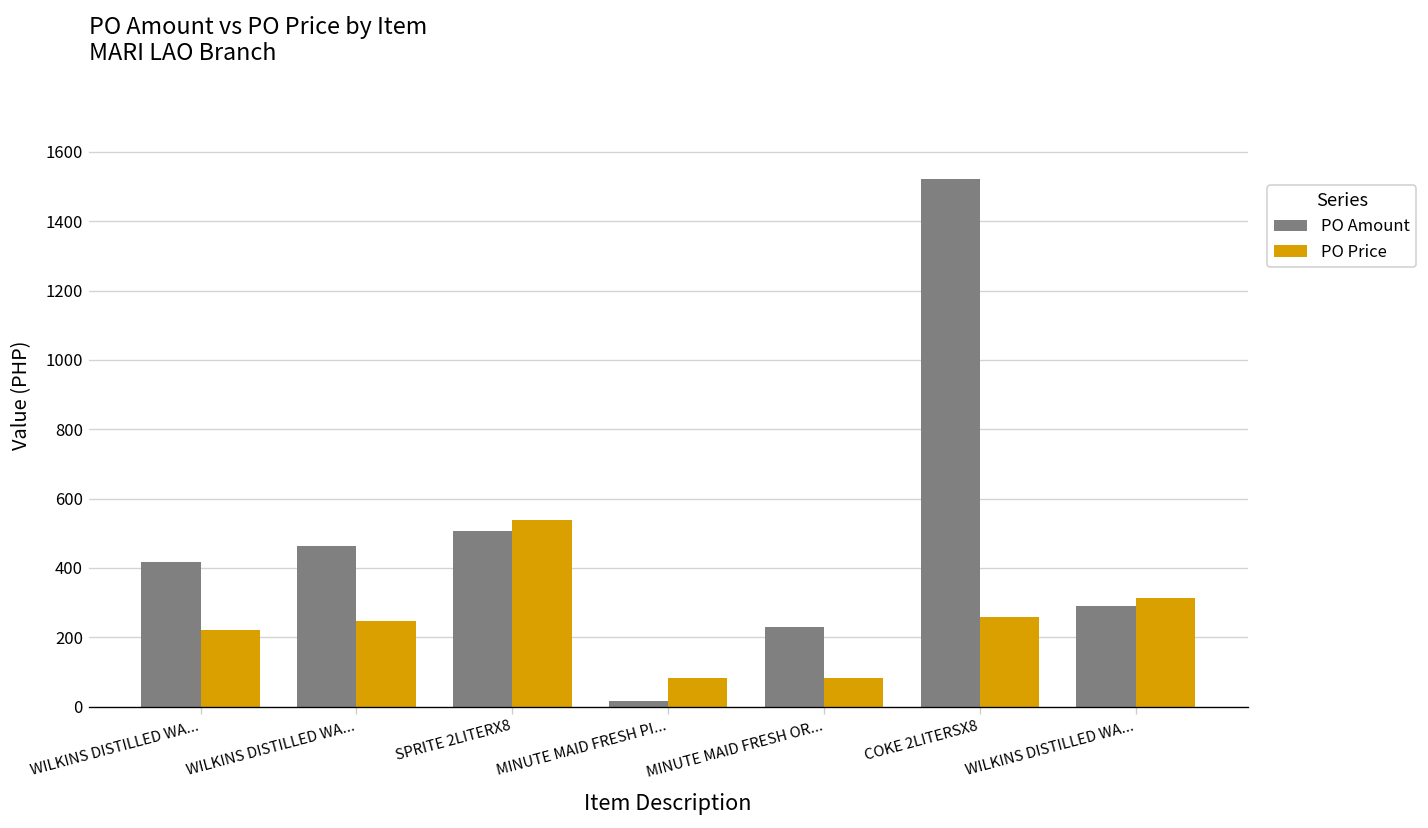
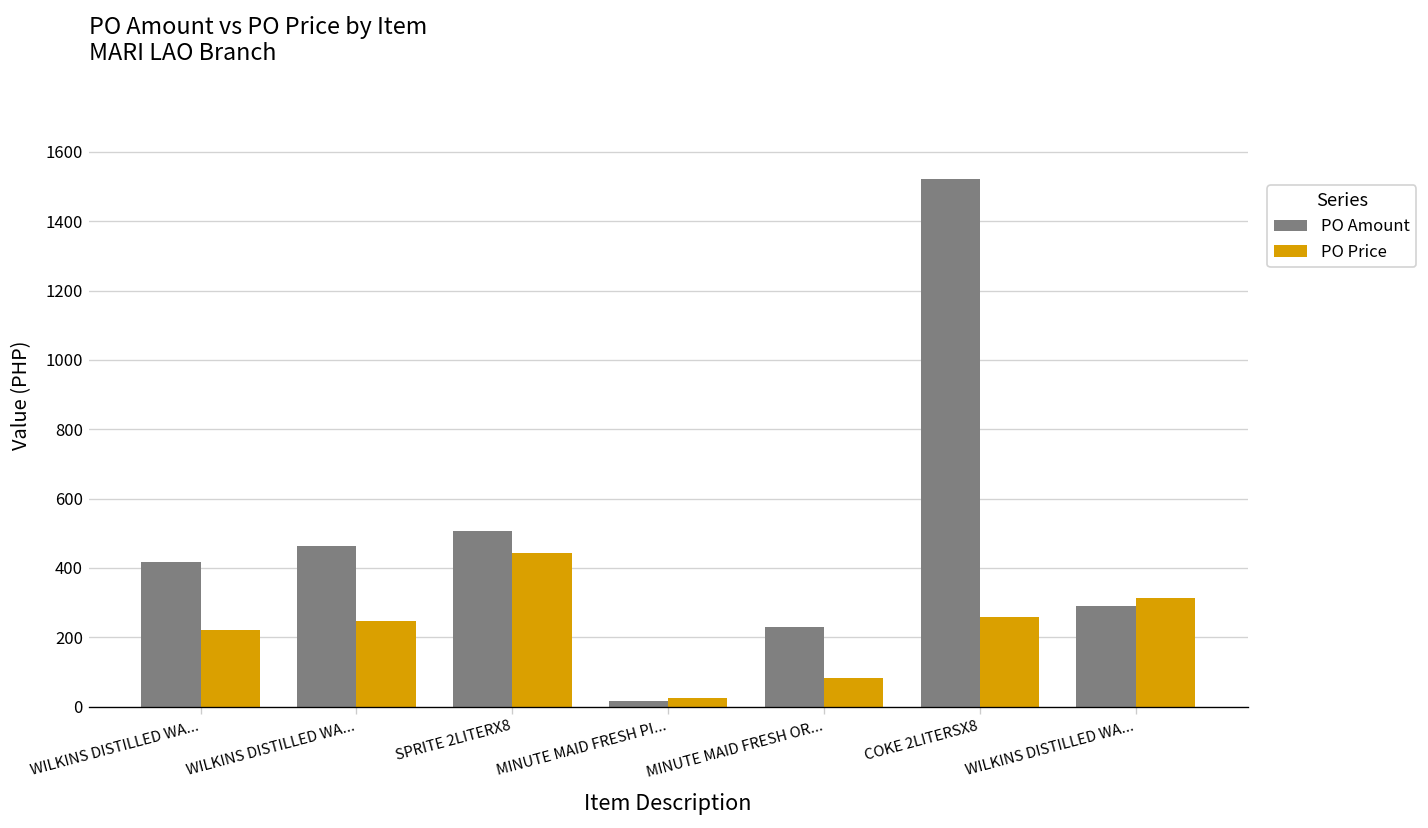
PO Price, SPRITE 2LITERX8: 540 -> 440
PO Price, MINUTE MAID FRESH PI...: 80 -> 20
